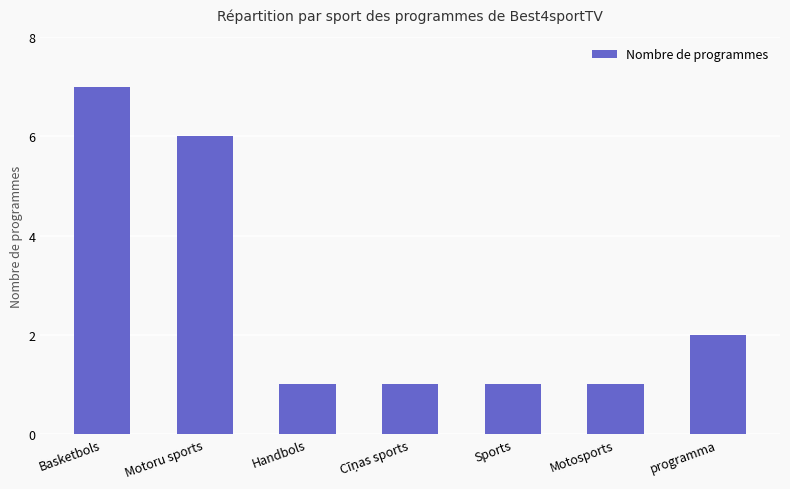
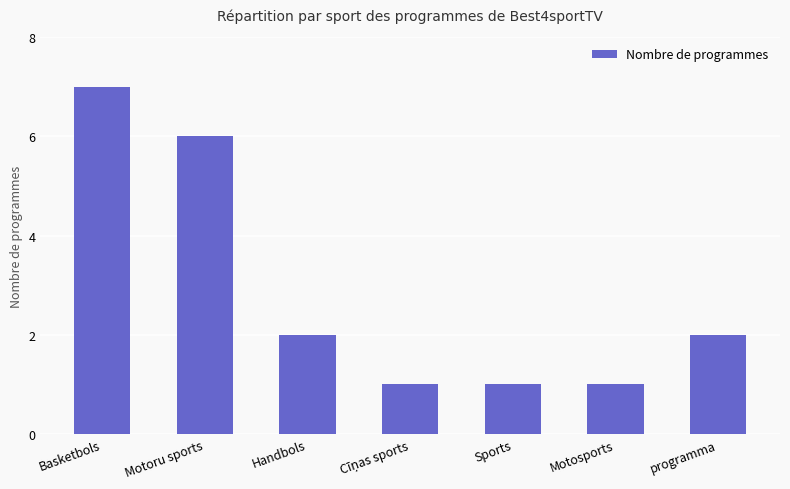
Handbols: 1 -> 2
